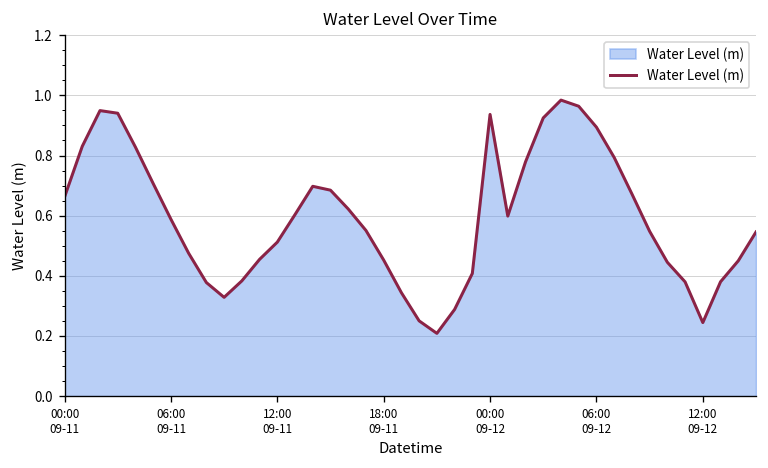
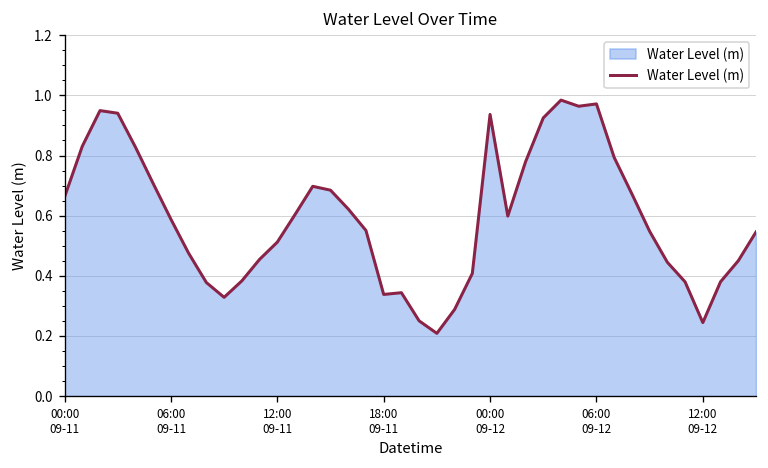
18:00 09-11: 0.45 -> 0.34
06:00 09-12: 0.89 -> 0.97
